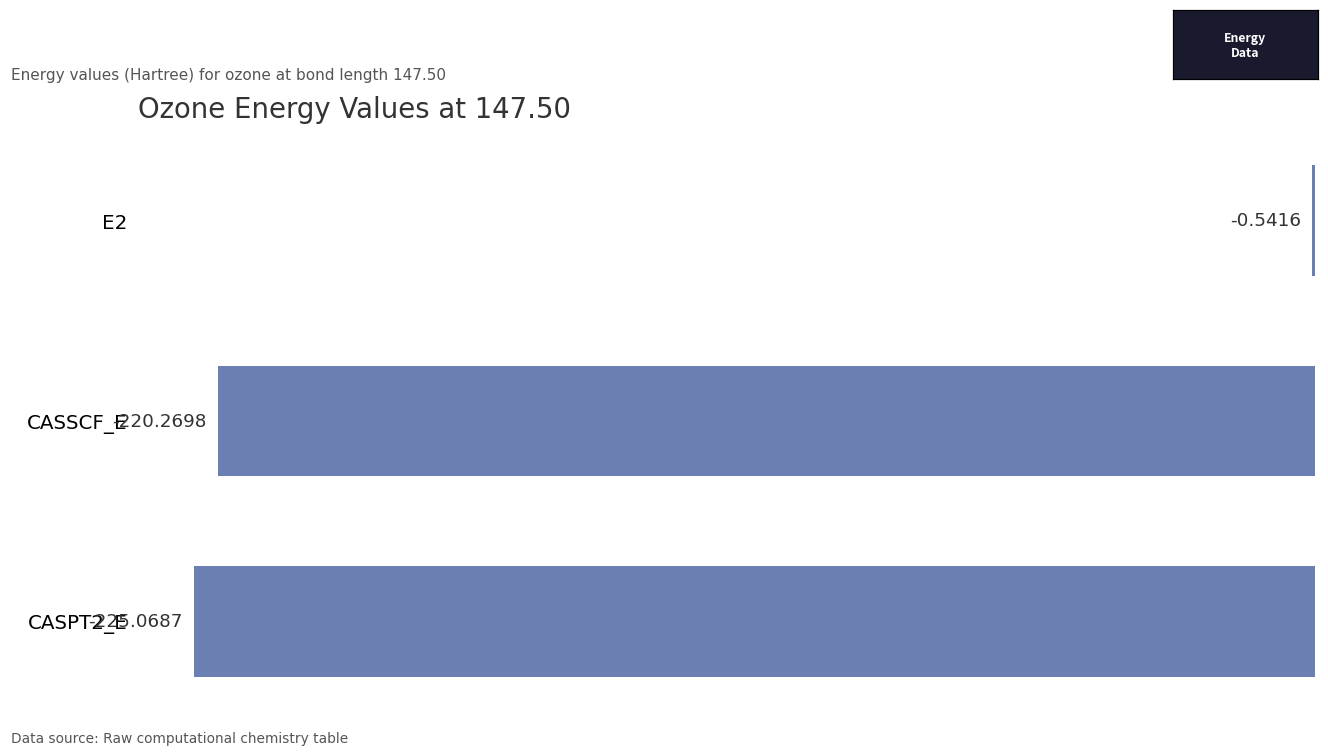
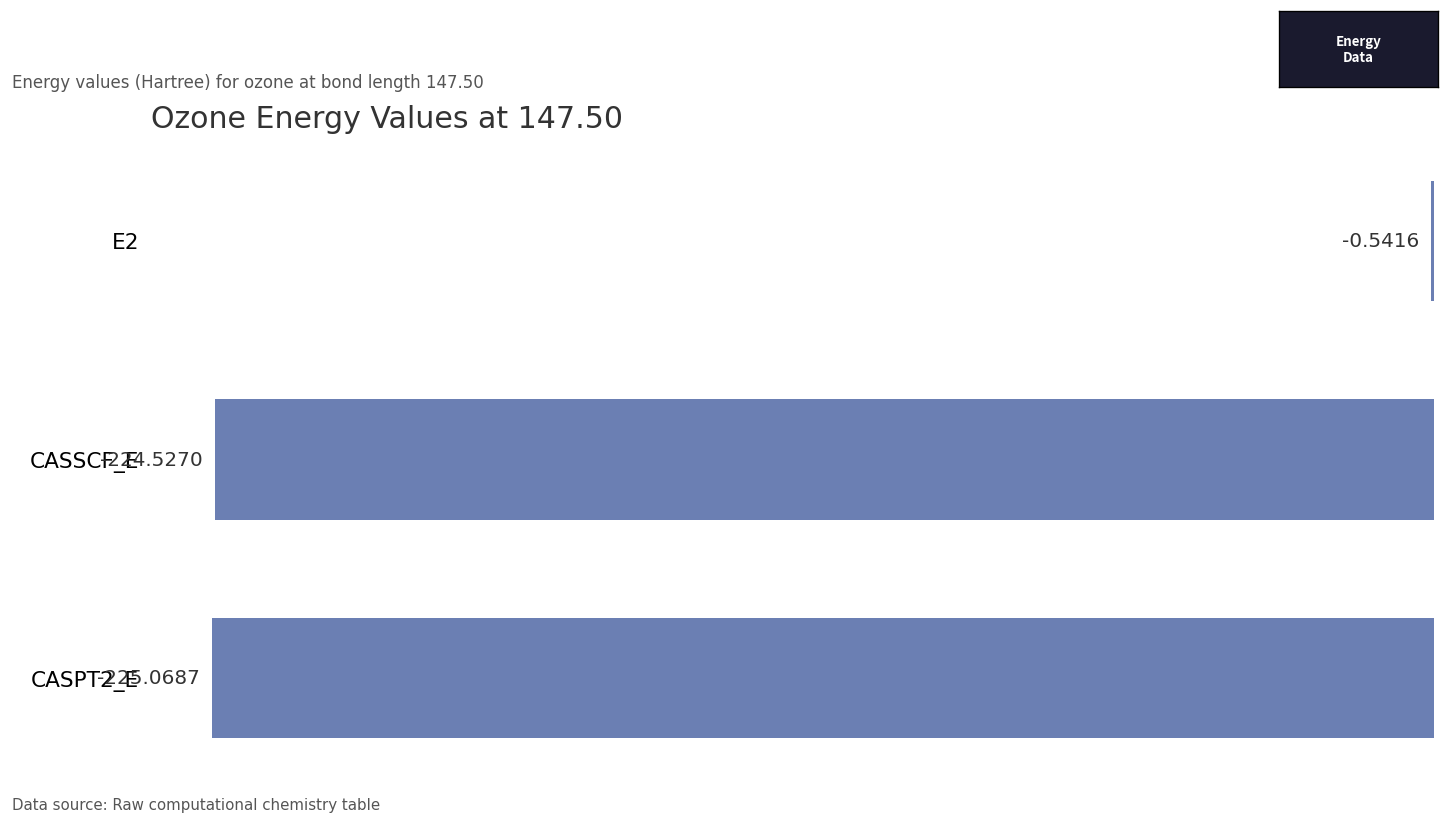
CASSCF_E: -220.2698 -> -224.5270
